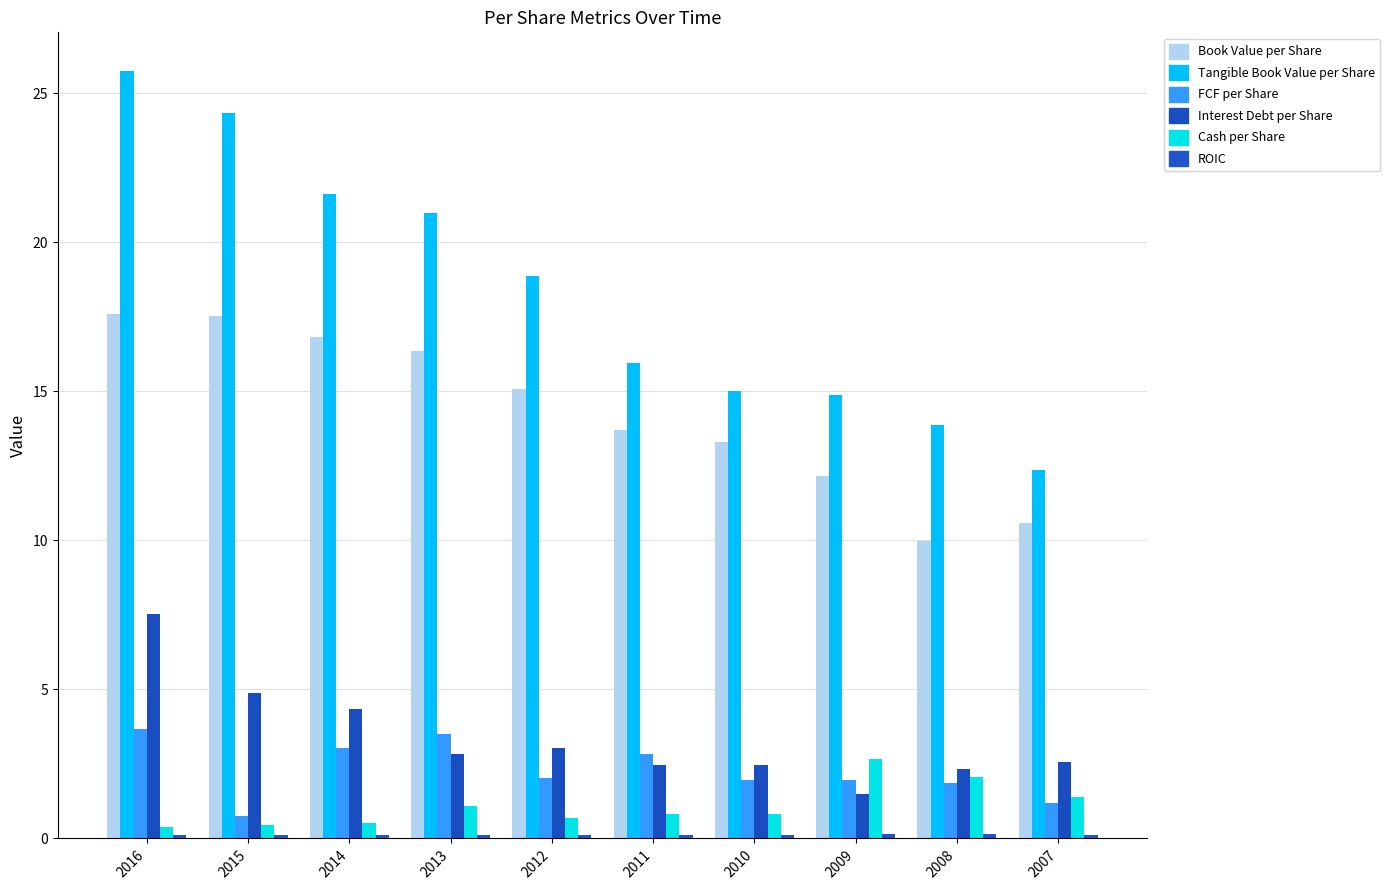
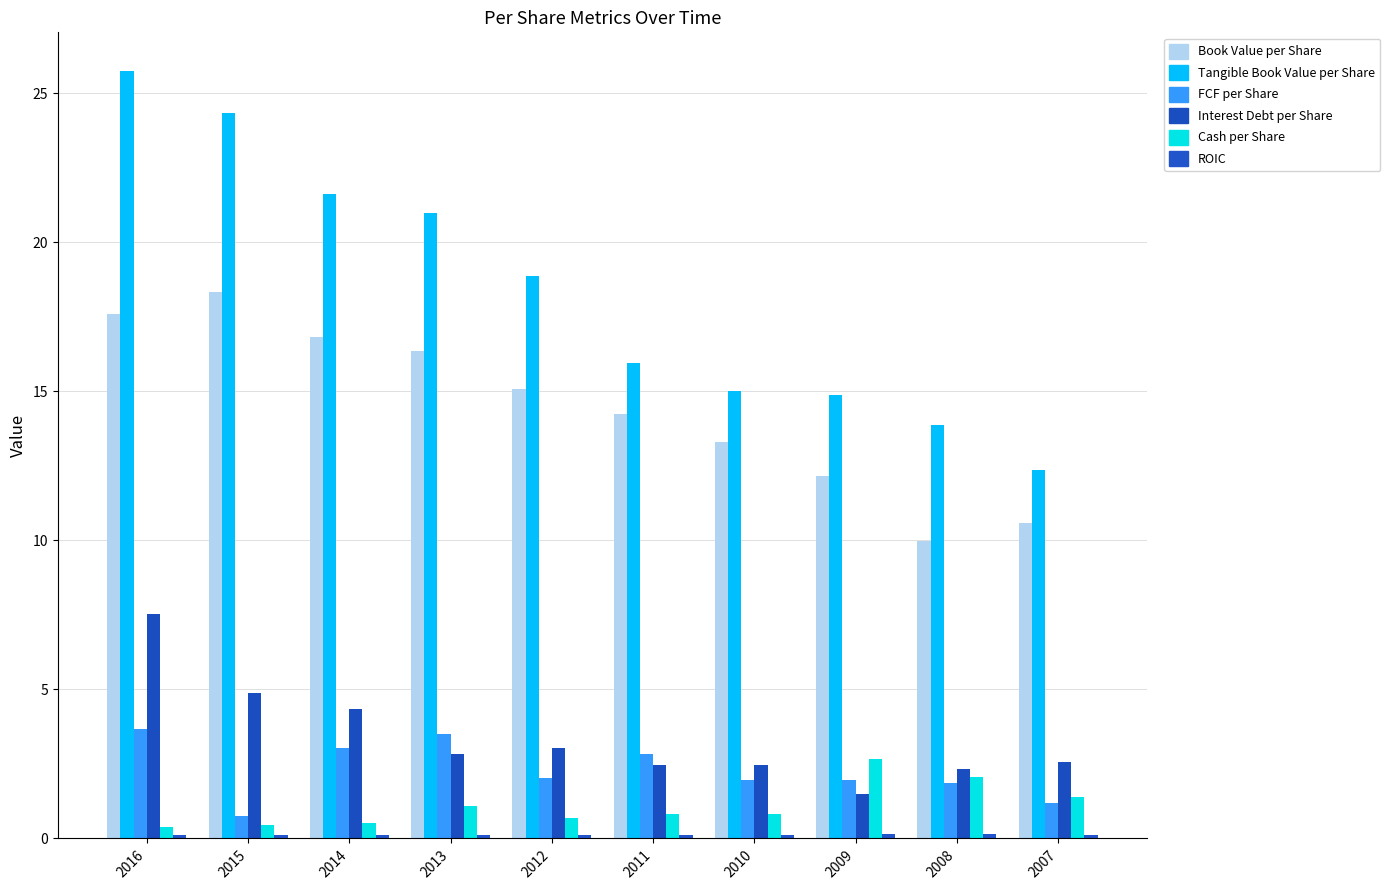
Book Value per Share, 2015: 17.5 -> 18.3
Book Value per Share, 2011: 13.7 -> 14.2
